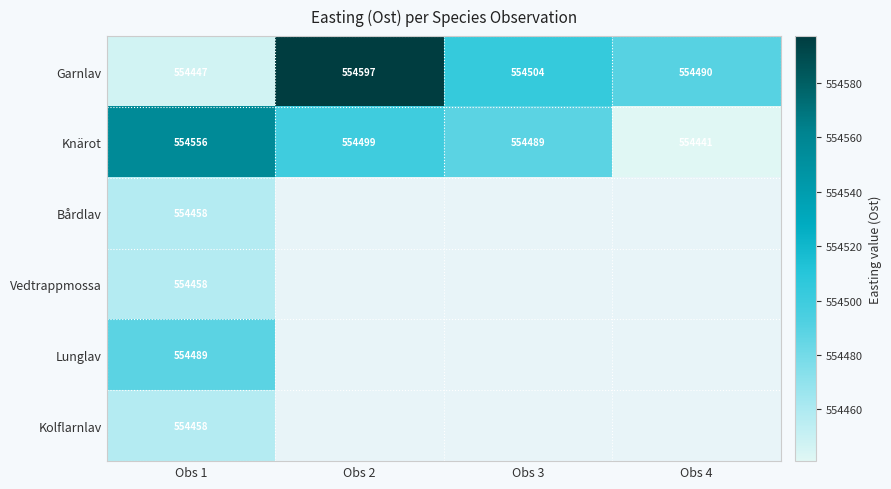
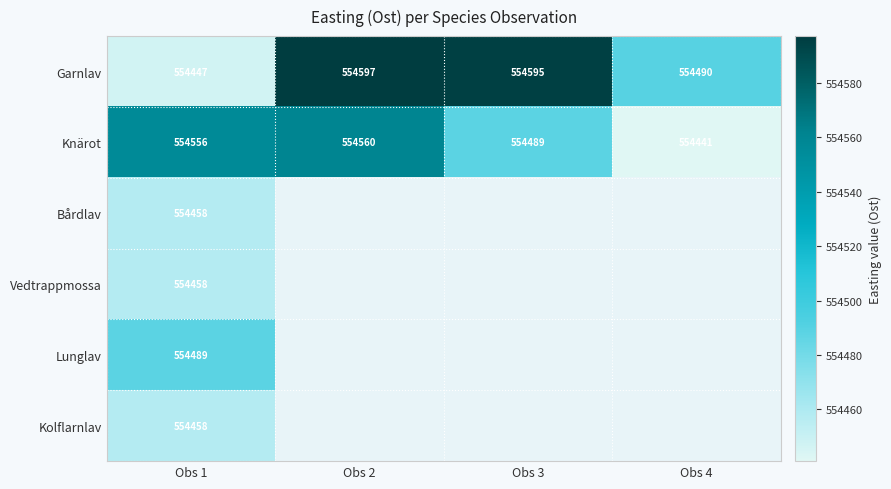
Garnlav, Obs 3: 554504 -> 554595
Knärot, Obs 2: 554499 -> 554560
